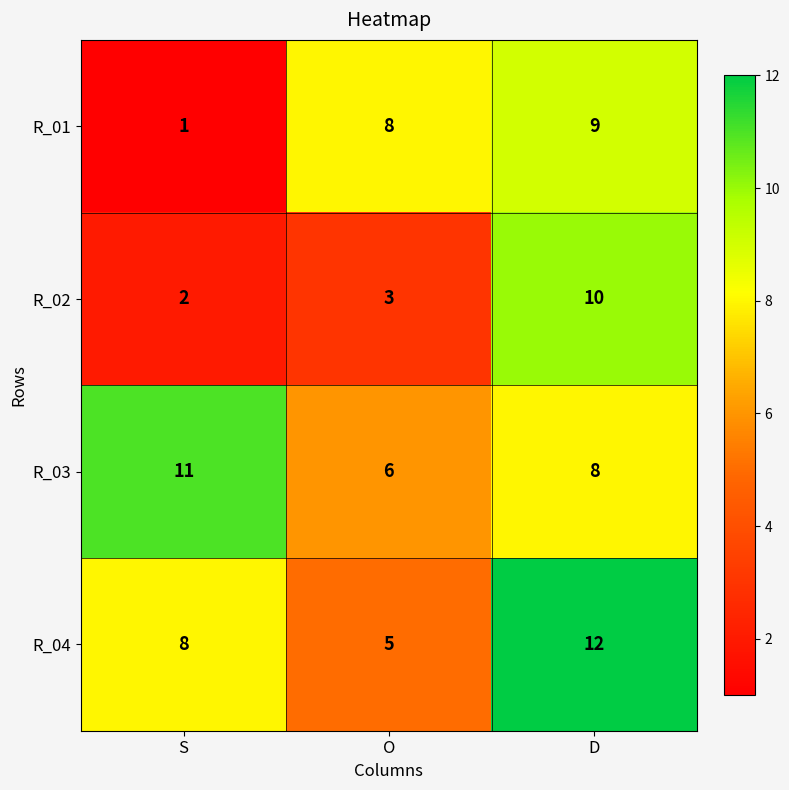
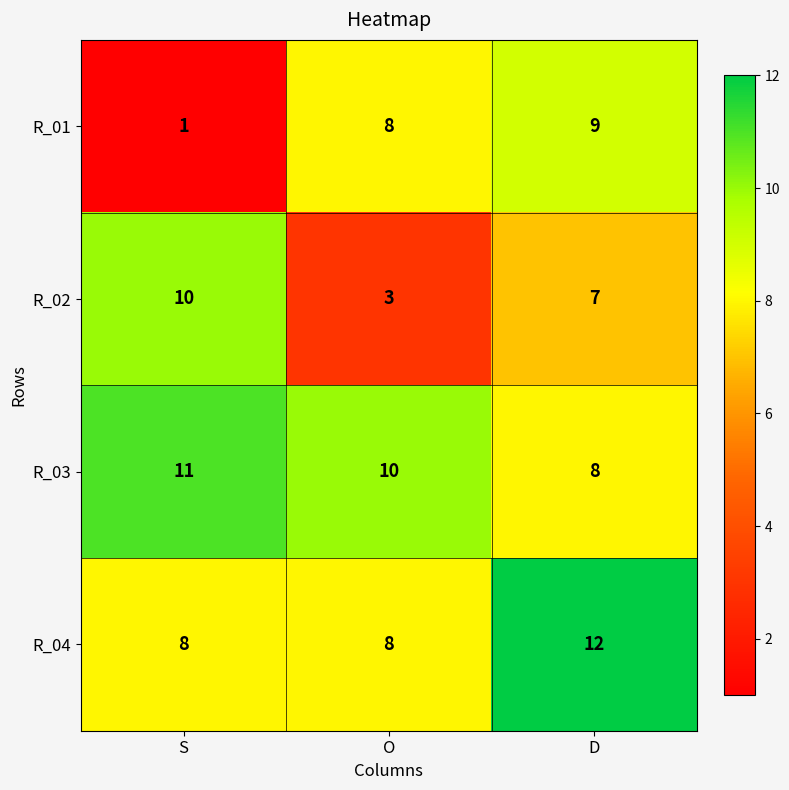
R_02, S: 2 -> 10
R_02, D: 10 -> 7
R_03, O: 6 -> 10
R_04, O: 5 -> 8
